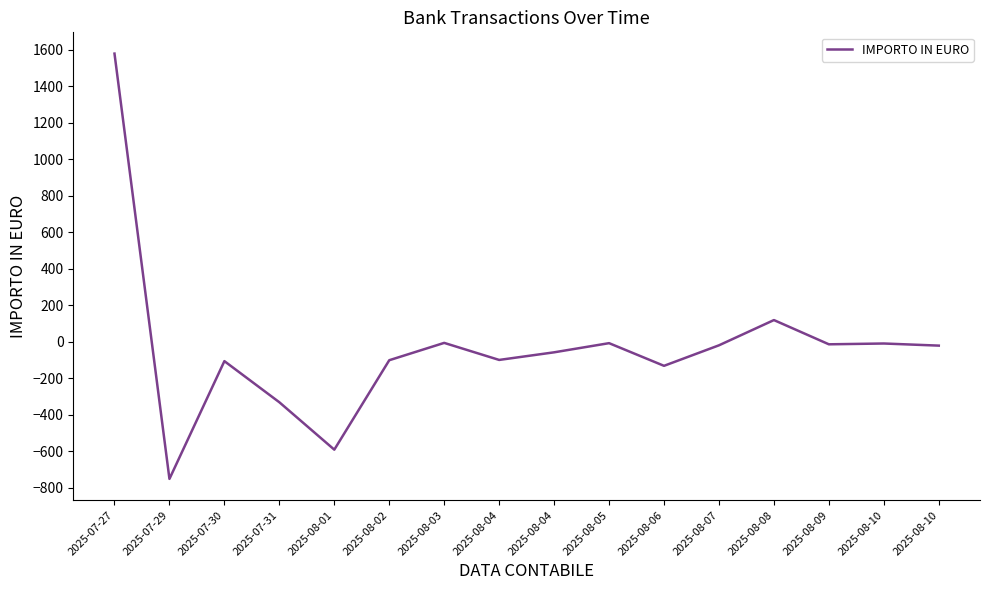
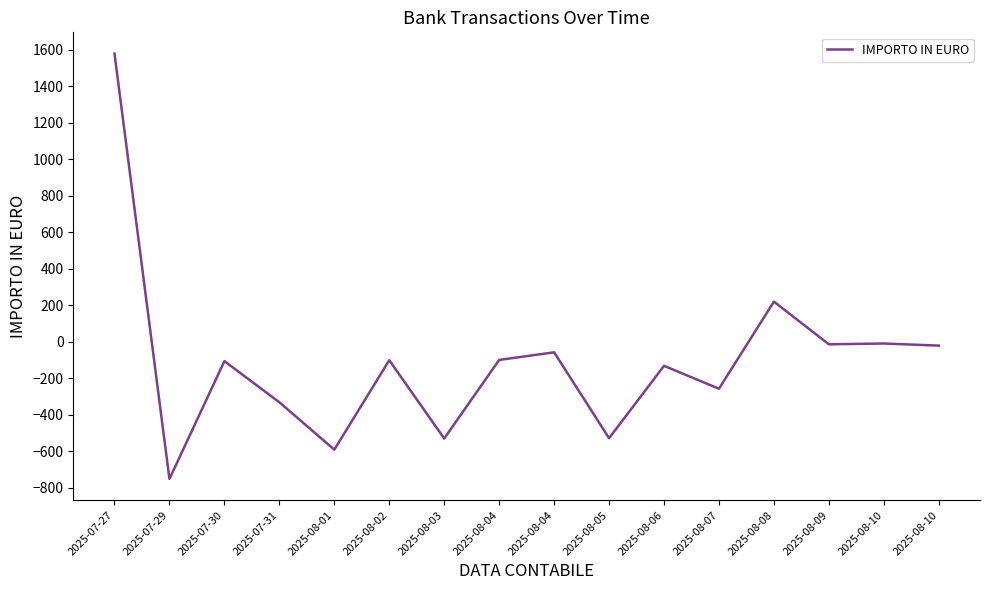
2025-08-03: -10 -> -530
2025-08-05: -10 -> -530
2025-08-07: -20 -> -260
2025-08-08: 120 -> 220
